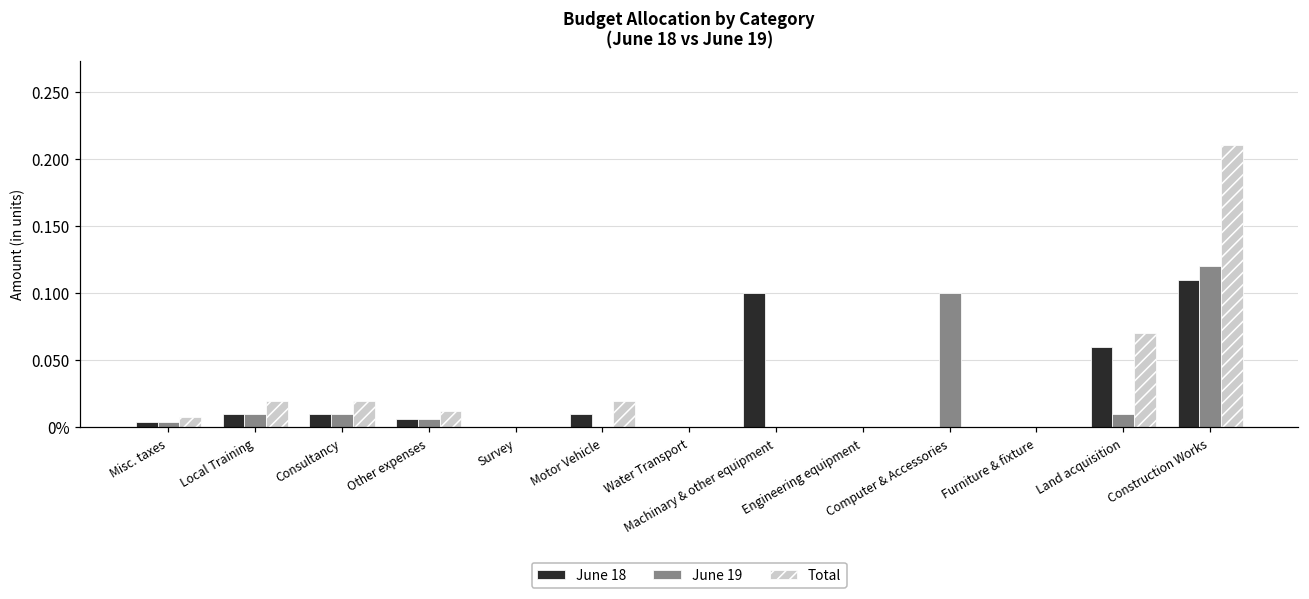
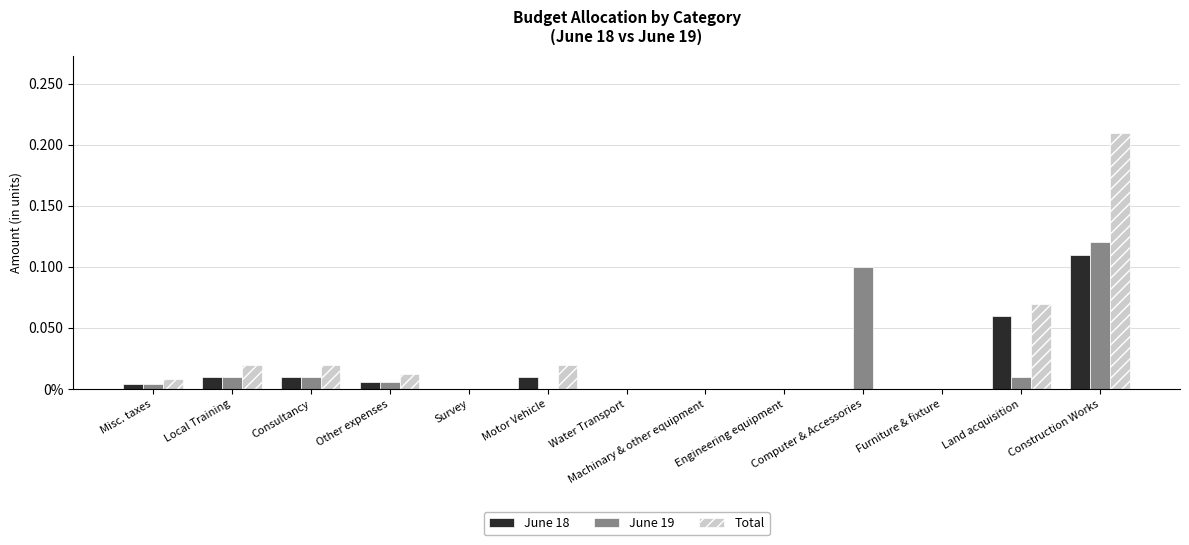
June 18, Machinary & other equipment: 0.1 -> 0.0
